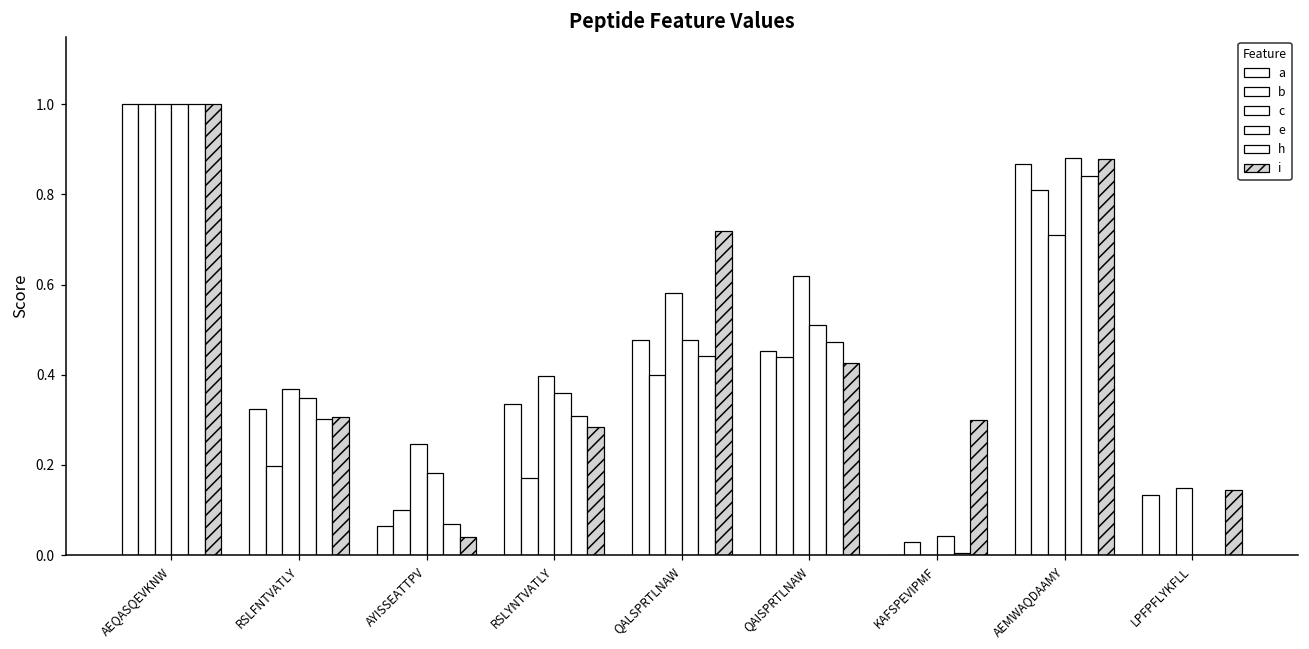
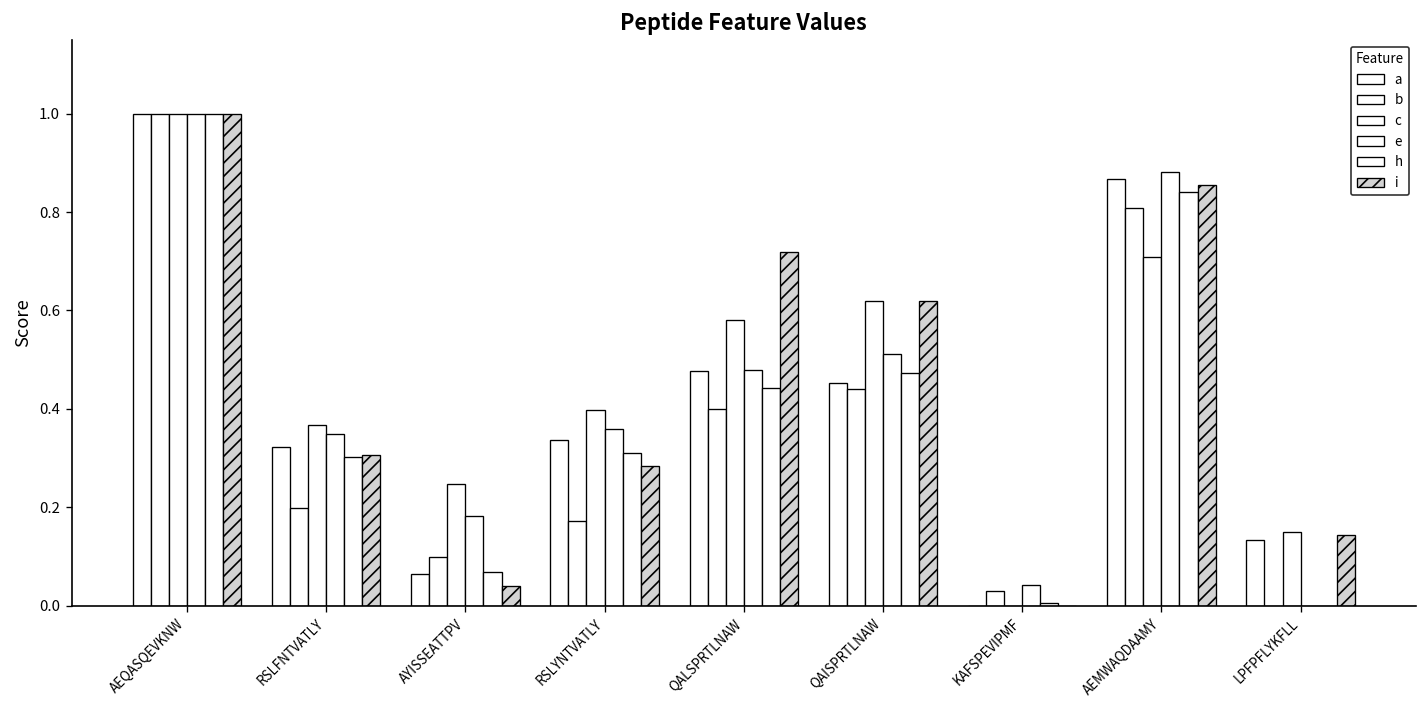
i, QAISPRTLNAW: 0.43 -> 0.62
i, KAFSPEVIPMF: 0.3 -> 0.0
i, AEMWAQDAAMY: 0.88 -> 0.86
